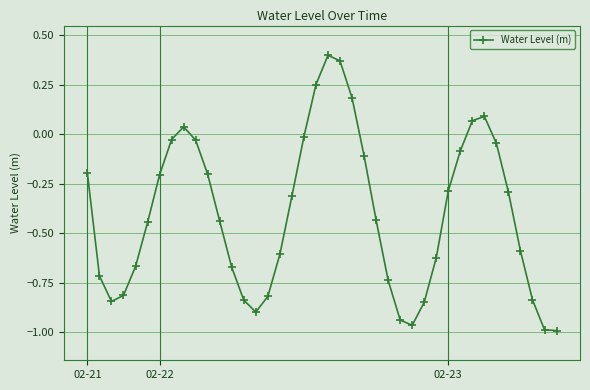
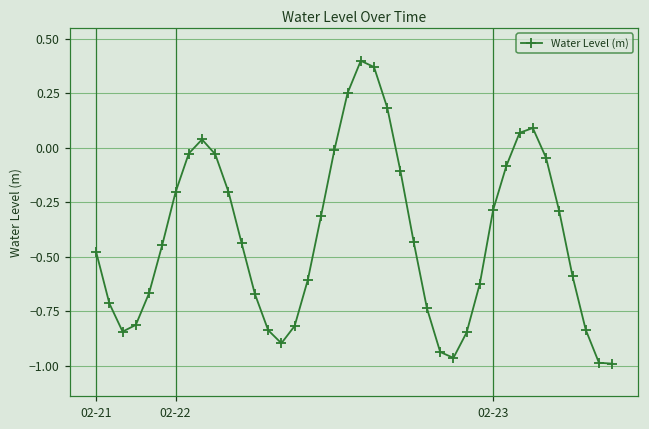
02-21: -0.20 -> -0.48
